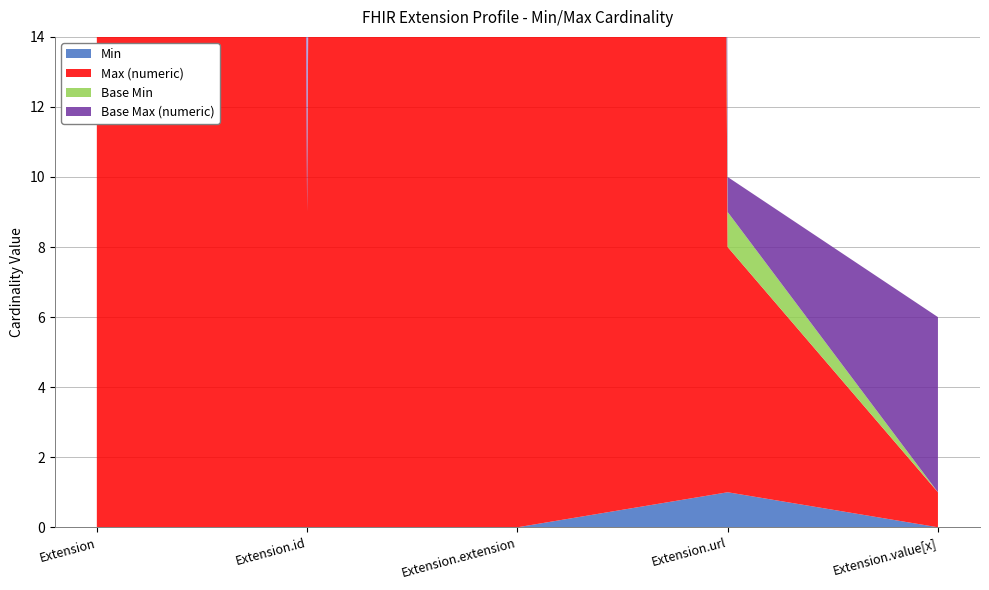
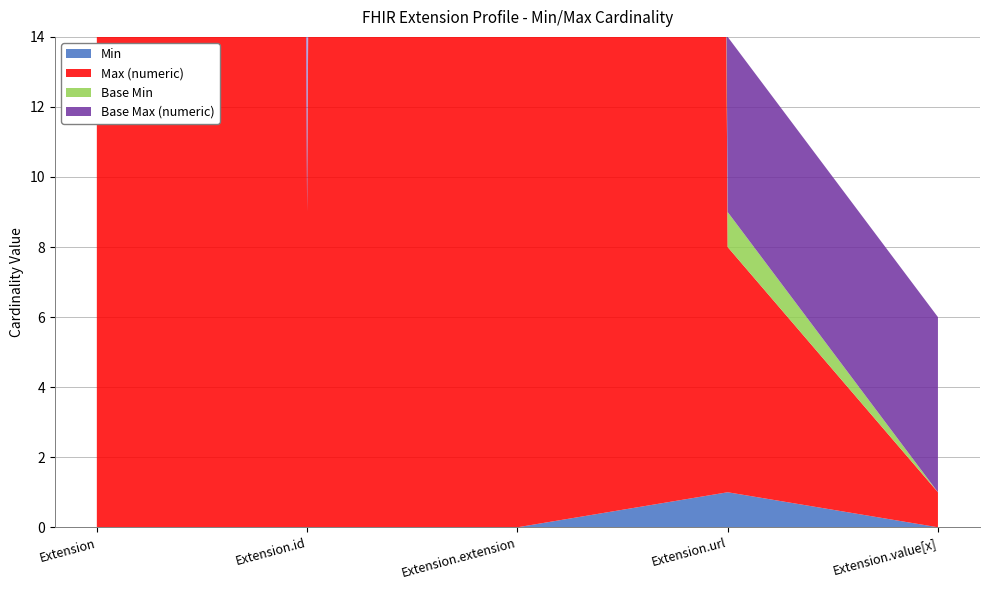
Base Max (numeric), Extension.url: 1 -> 5
